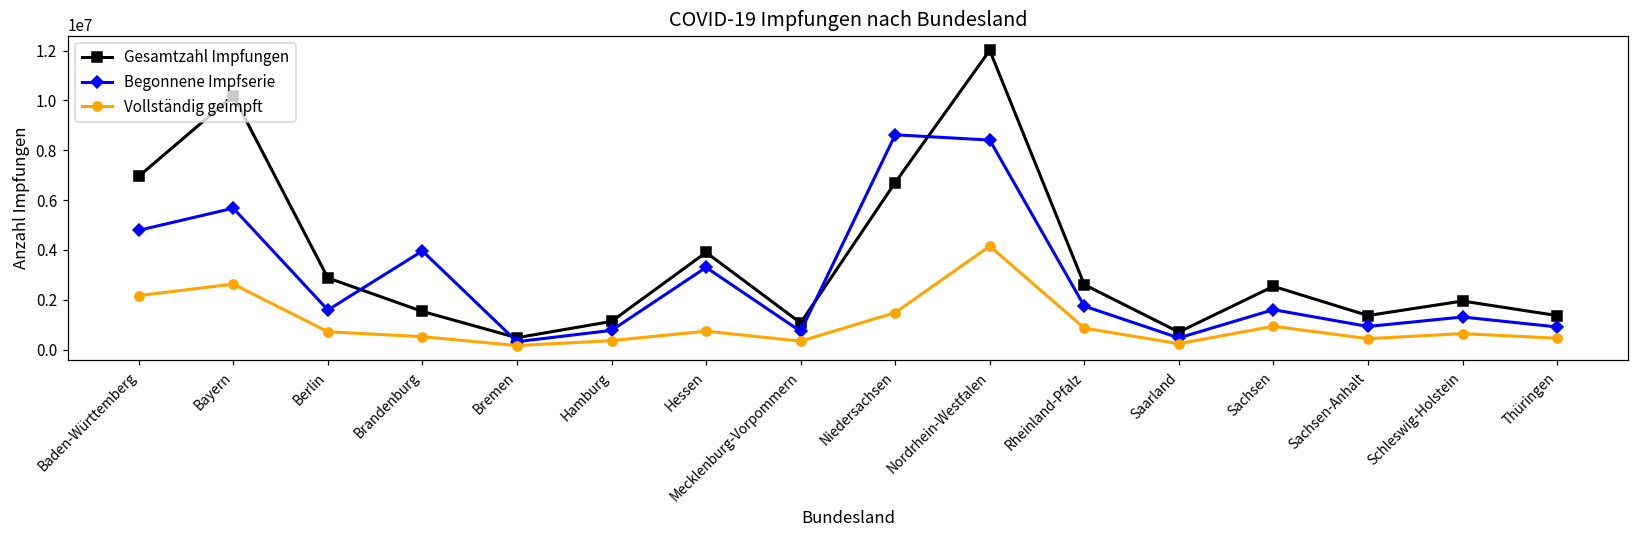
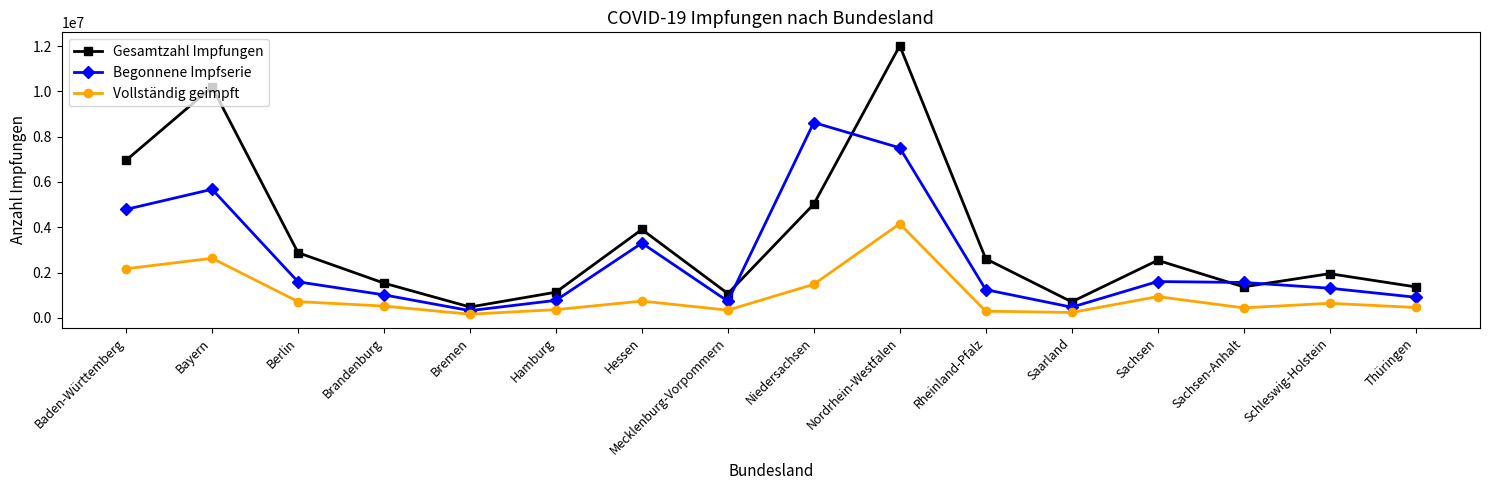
Begonnene Impfserie, Brandenburg: 4000000 -> 1000000
Gesamtzahl Impfungen, Niedersachsen: 6700000 -> 5000000
Begonnene Impfserie, Nordrhein-Westfalen: 8400000 -> 7500000
Begonnene Impfserie, Rheinland-Pfalz: 1700000 -> 1200000
Vollständig geimpft, Rheinland-Pfalz: 900000 -> 300000
Begonnene Impfserie, Sachsen-Anhalt: 900000 -> 1600000
